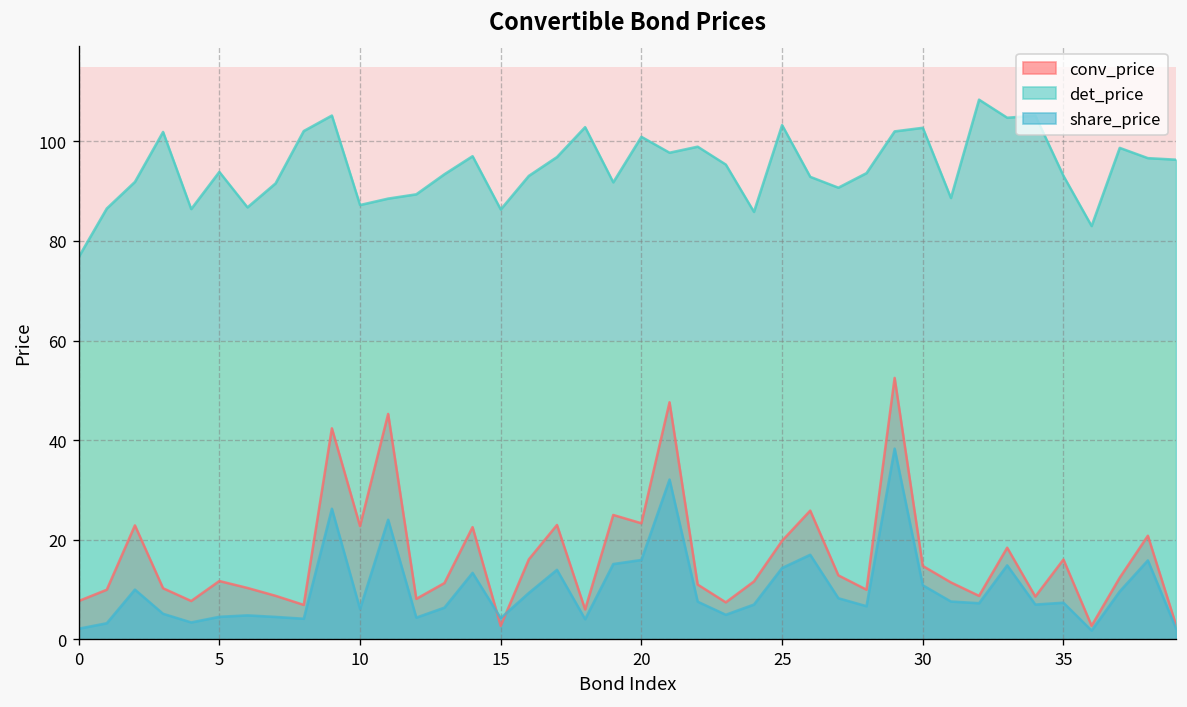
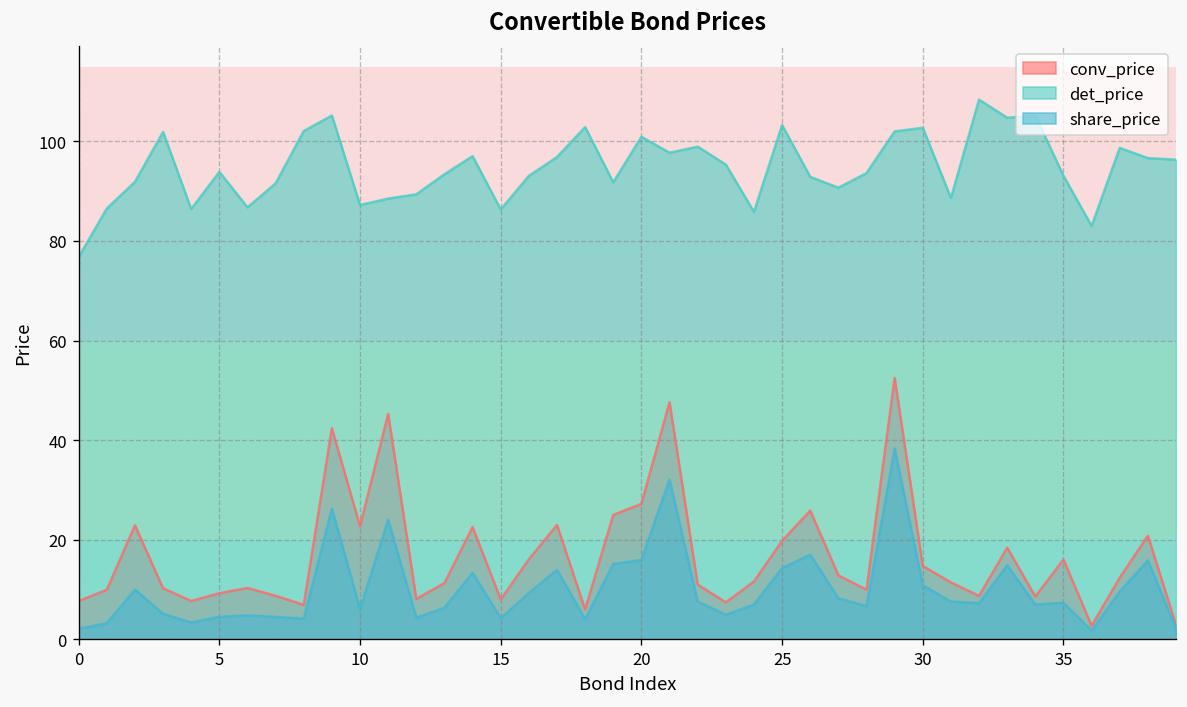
conv_price, 5: 12 -> 9
conv_price, 15: 3 -> 8
conv_price, 20: 23 -> 27
